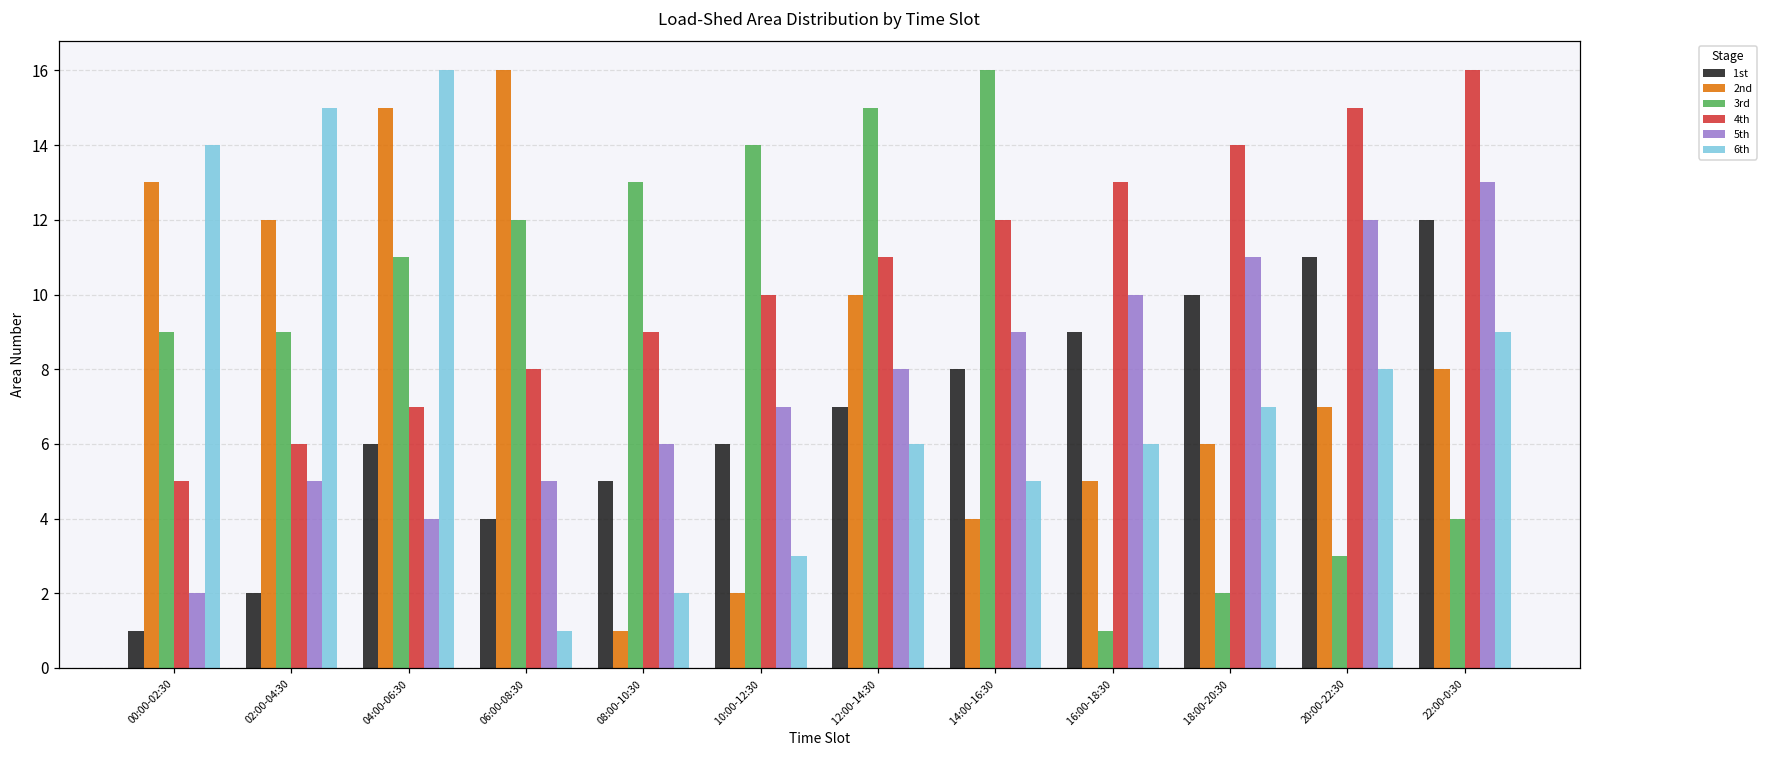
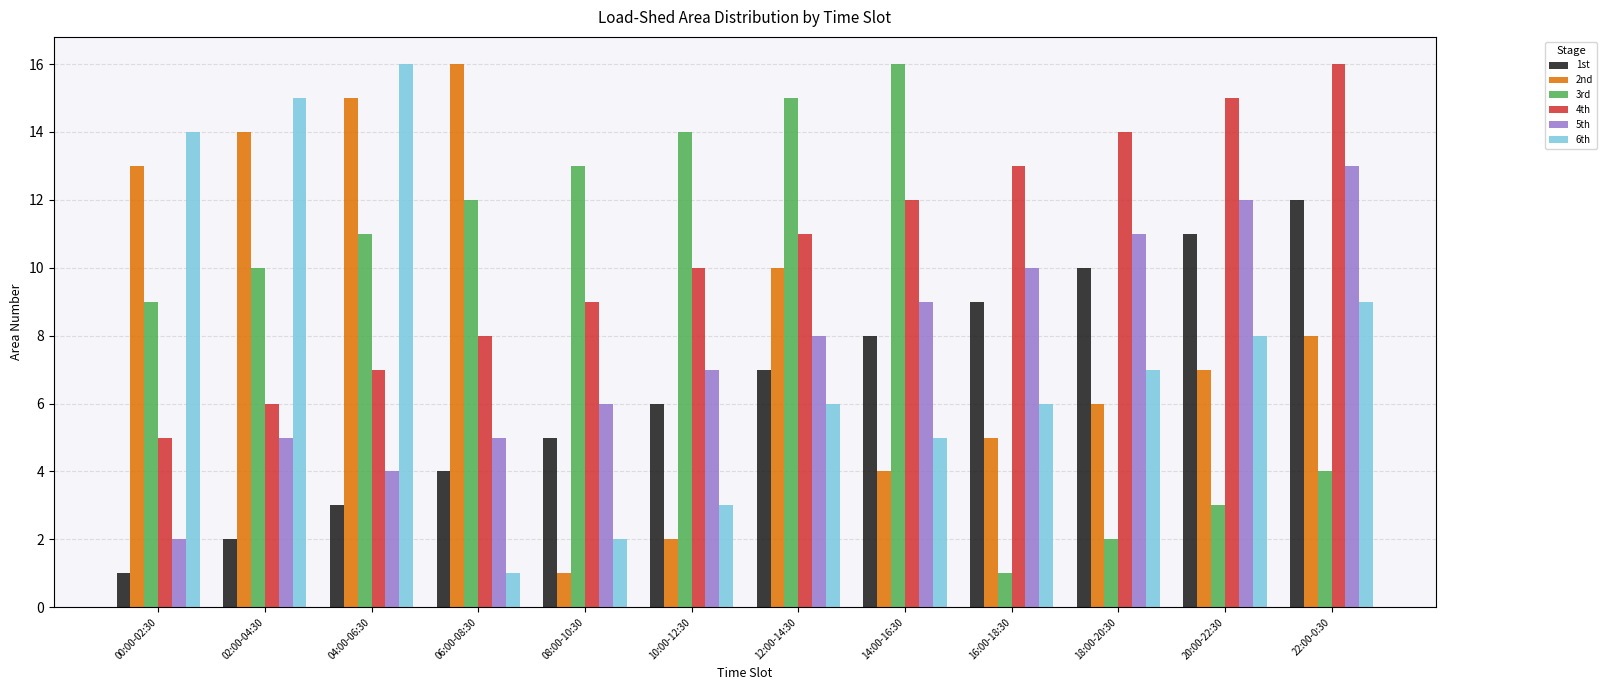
2nd, 02:00-04:30: 12 -> 14
3rd, 02:00-04:30: 9 -> 10
1st, 04:00-06:30: 6 -> 3
